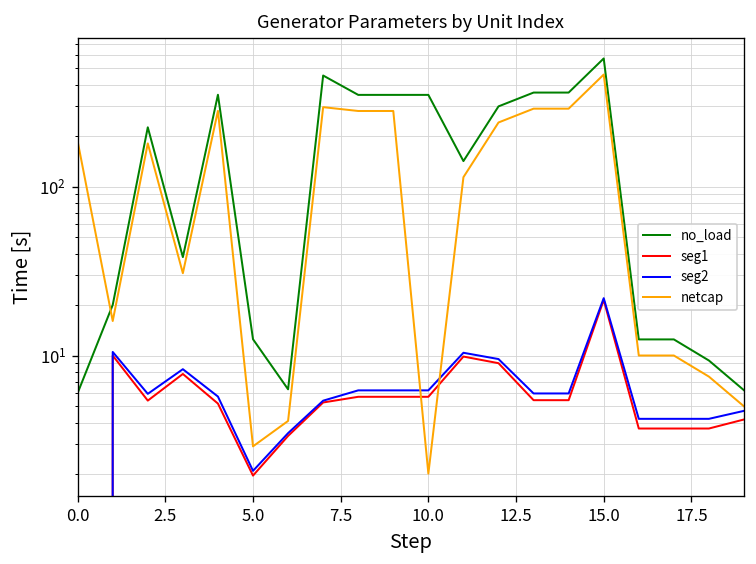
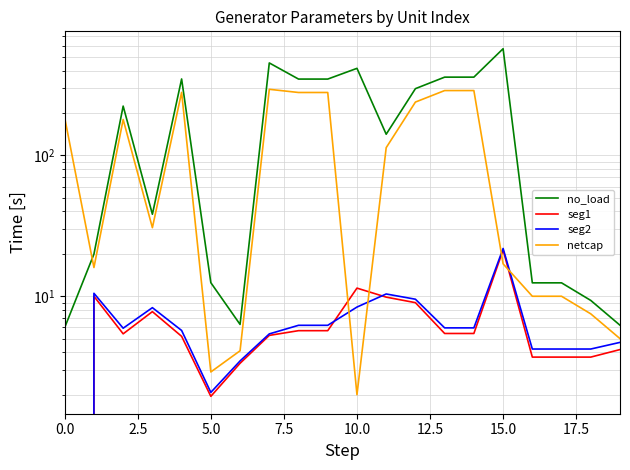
no_load, 10.0: 350 -> 420
seg1, 10.0: 5.7 -> 11
seg2, 10.0: 6 -> 8
netcap, 15.0: 460 -> 17
